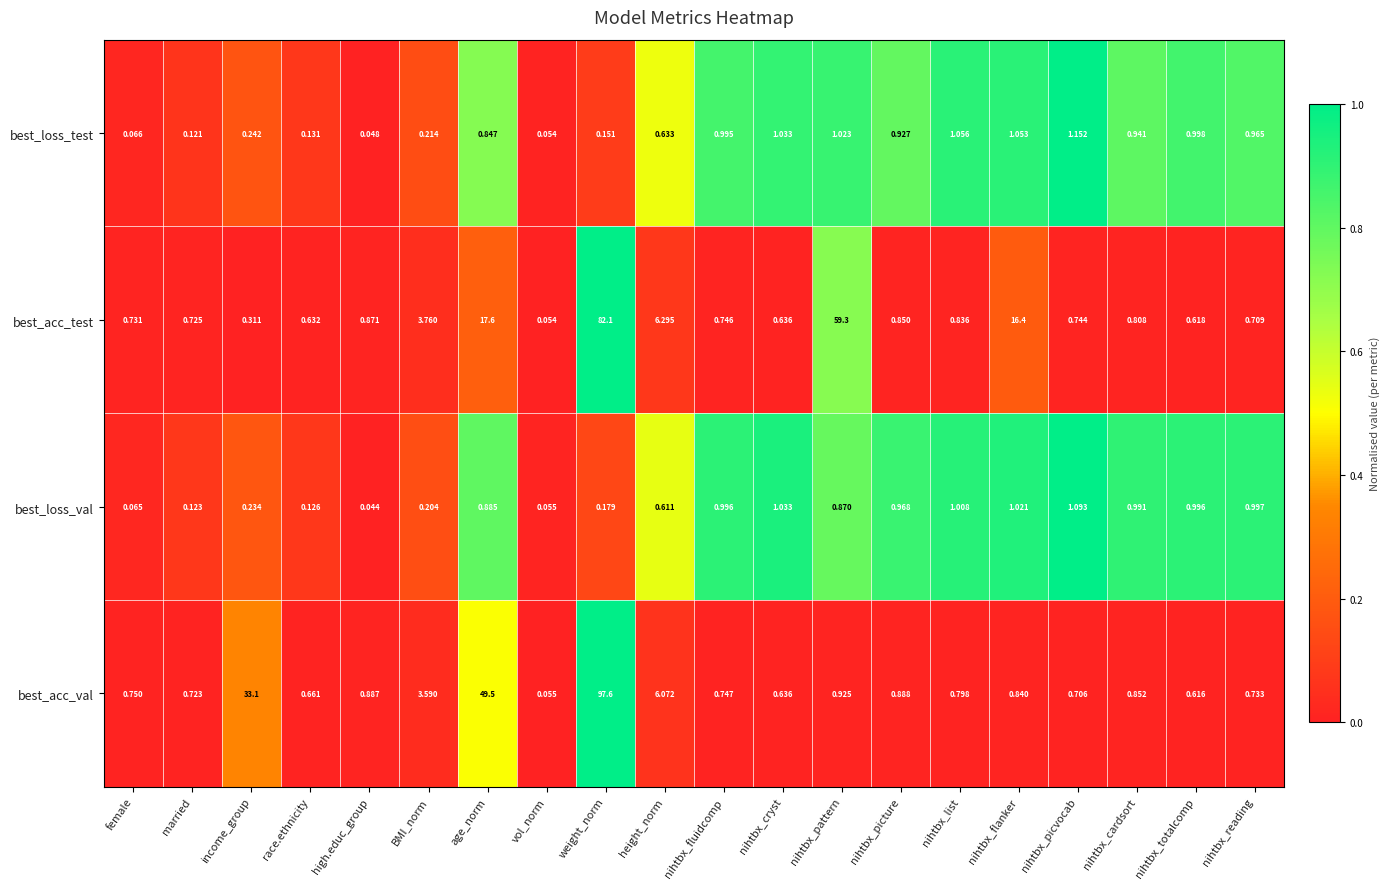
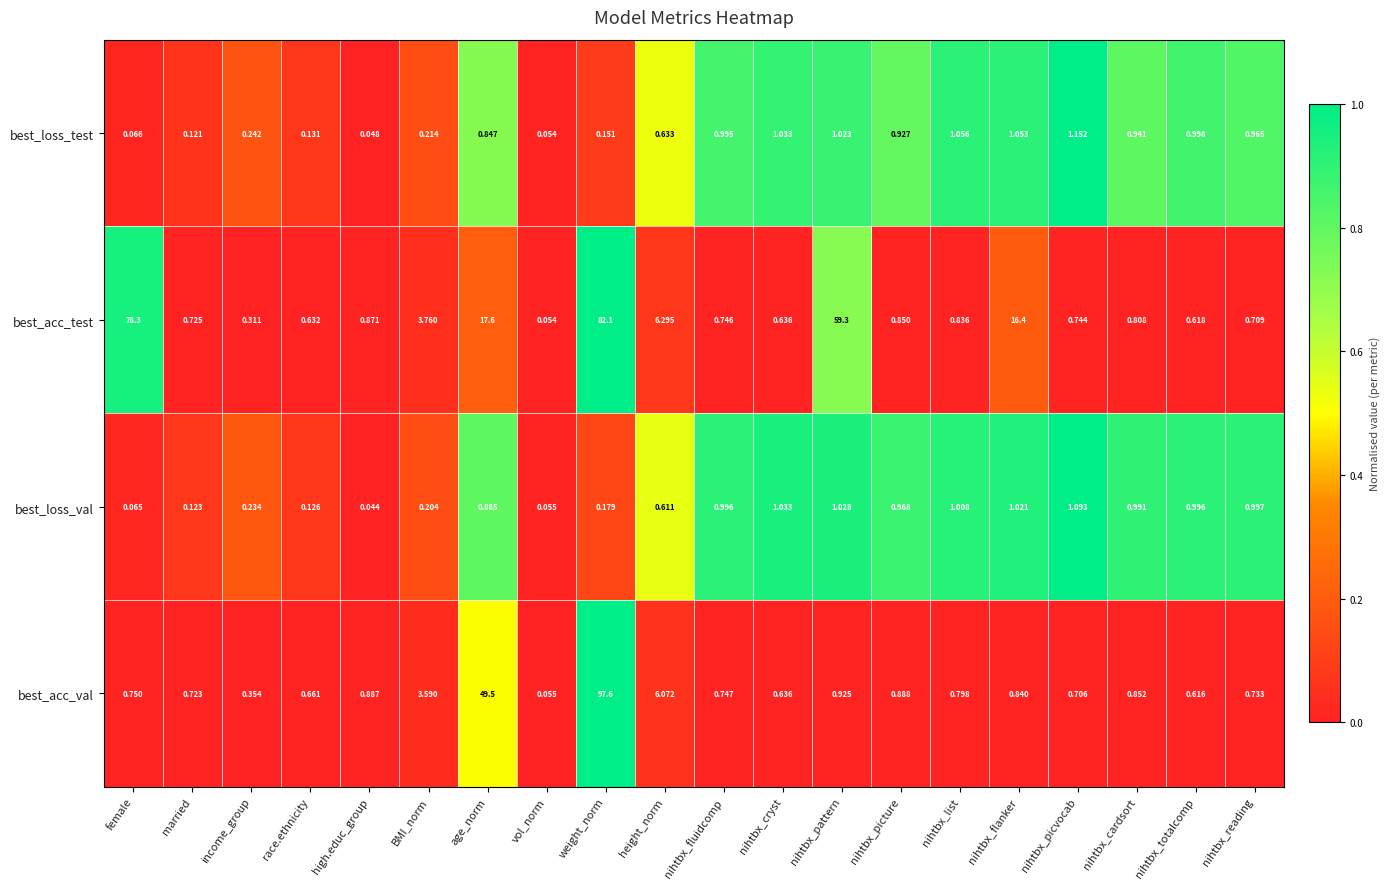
best_acc_test, female: 0.731 -> 78.3
best_loss_val, nihtbx_pattern: 0.870 -> 1.028
best_acc_val, income_group: 33.1 -> 0.354
